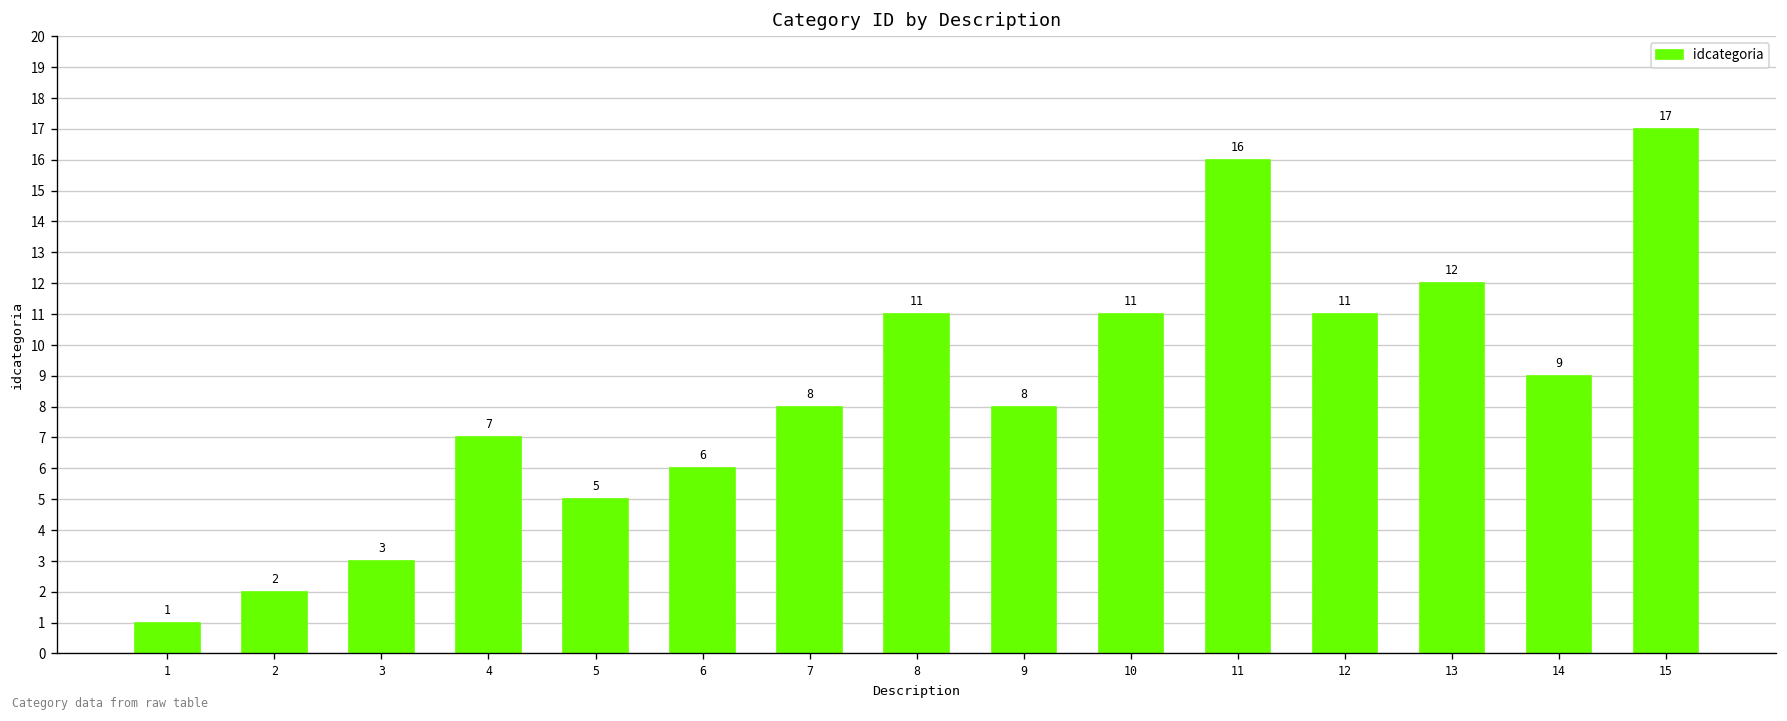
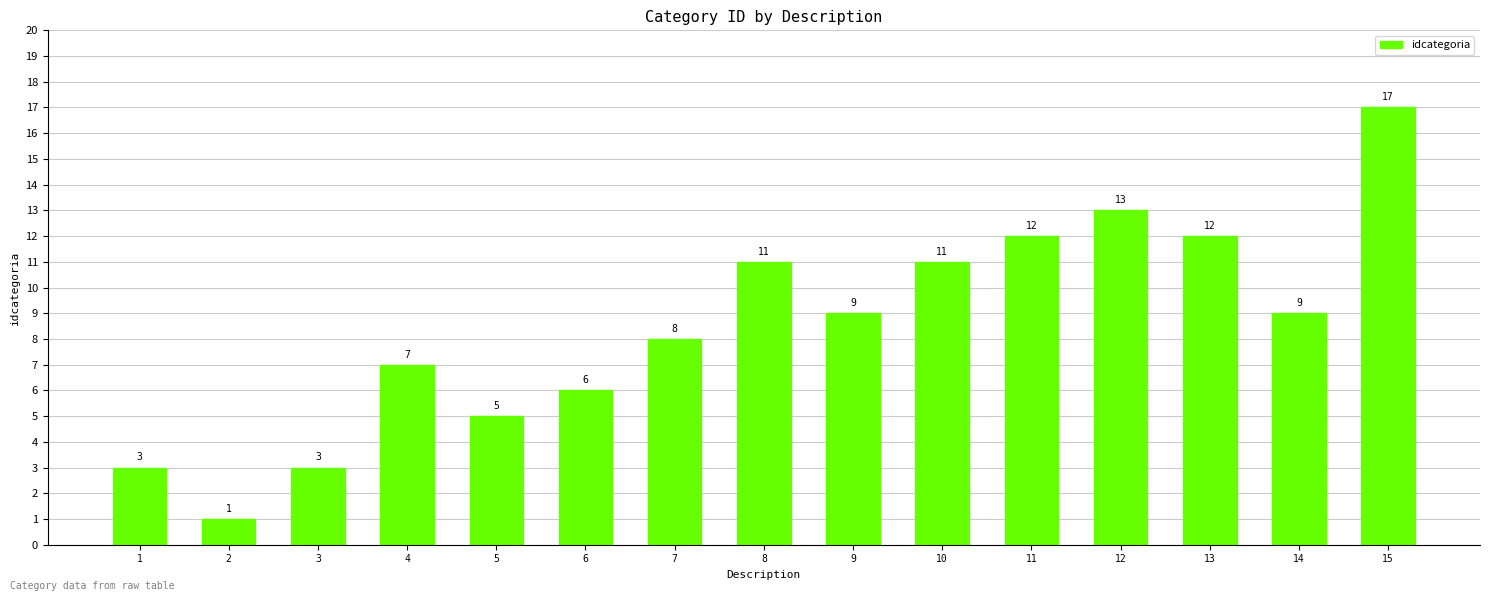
1: 1 -> 3
2: 2 -> 1
9: 8 -> 9
11: 16 -> 12
12: 11 -> 13
